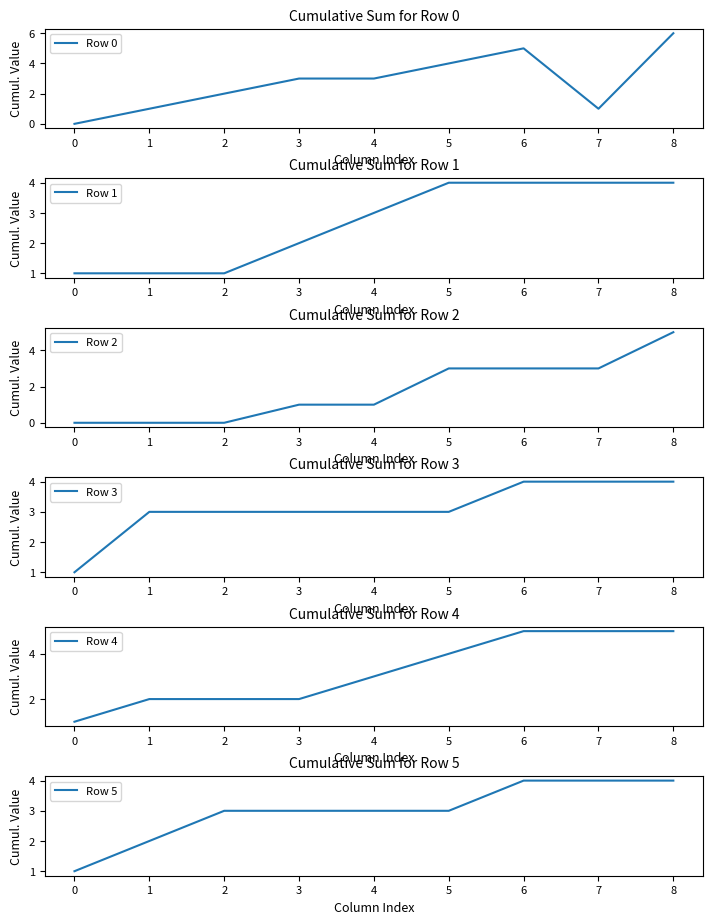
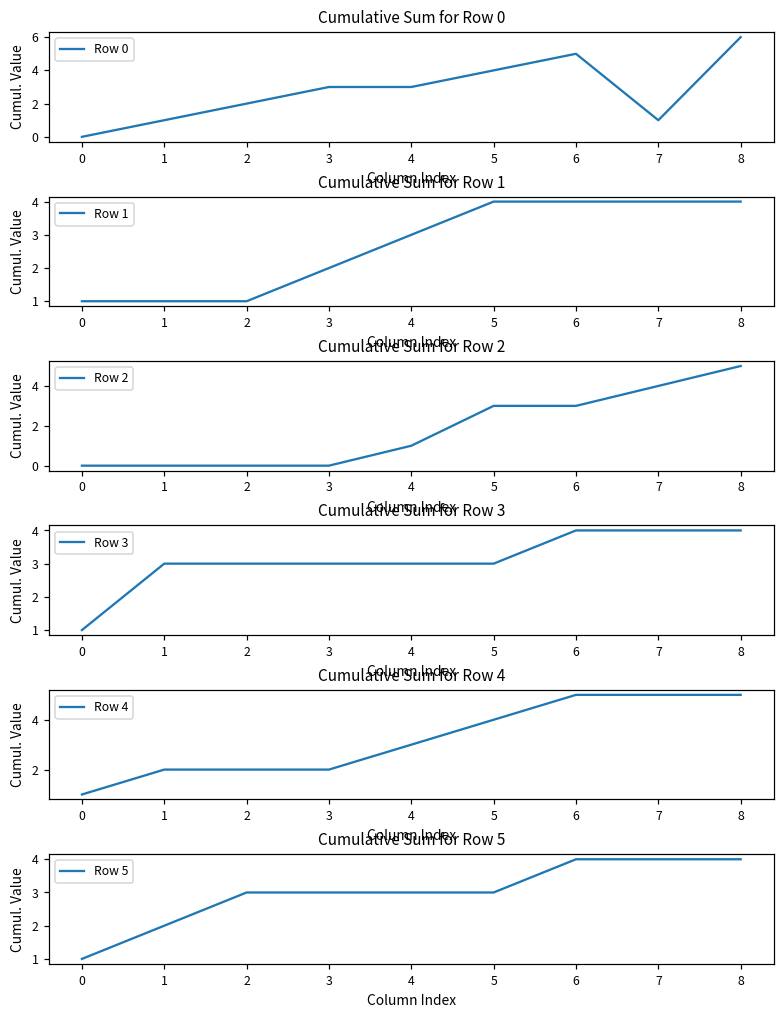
Cumulative Sum for Row 2, 3: 1 -> 0
Cumulative Sum for Row 2, 7: 3 -> 4
